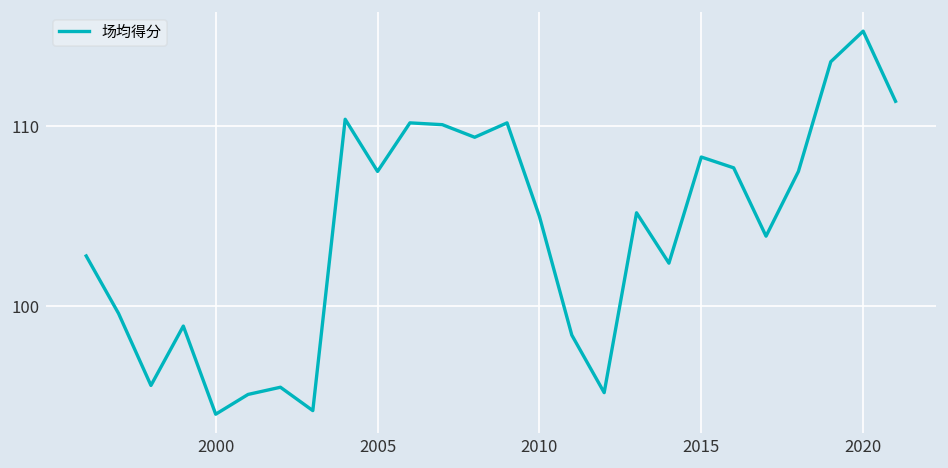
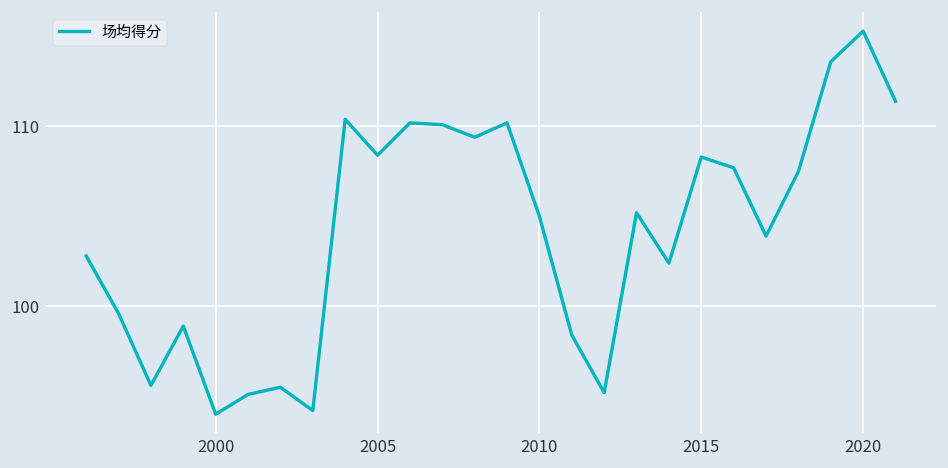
2005: 107.5 -> 108.4
